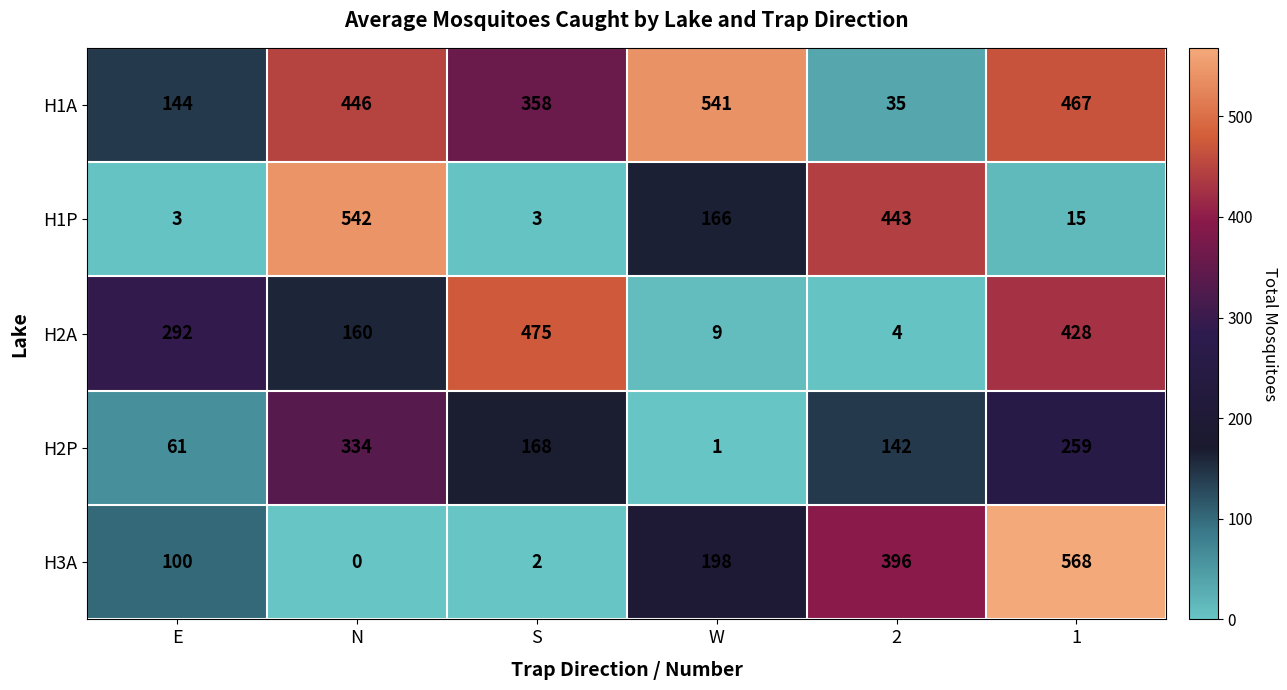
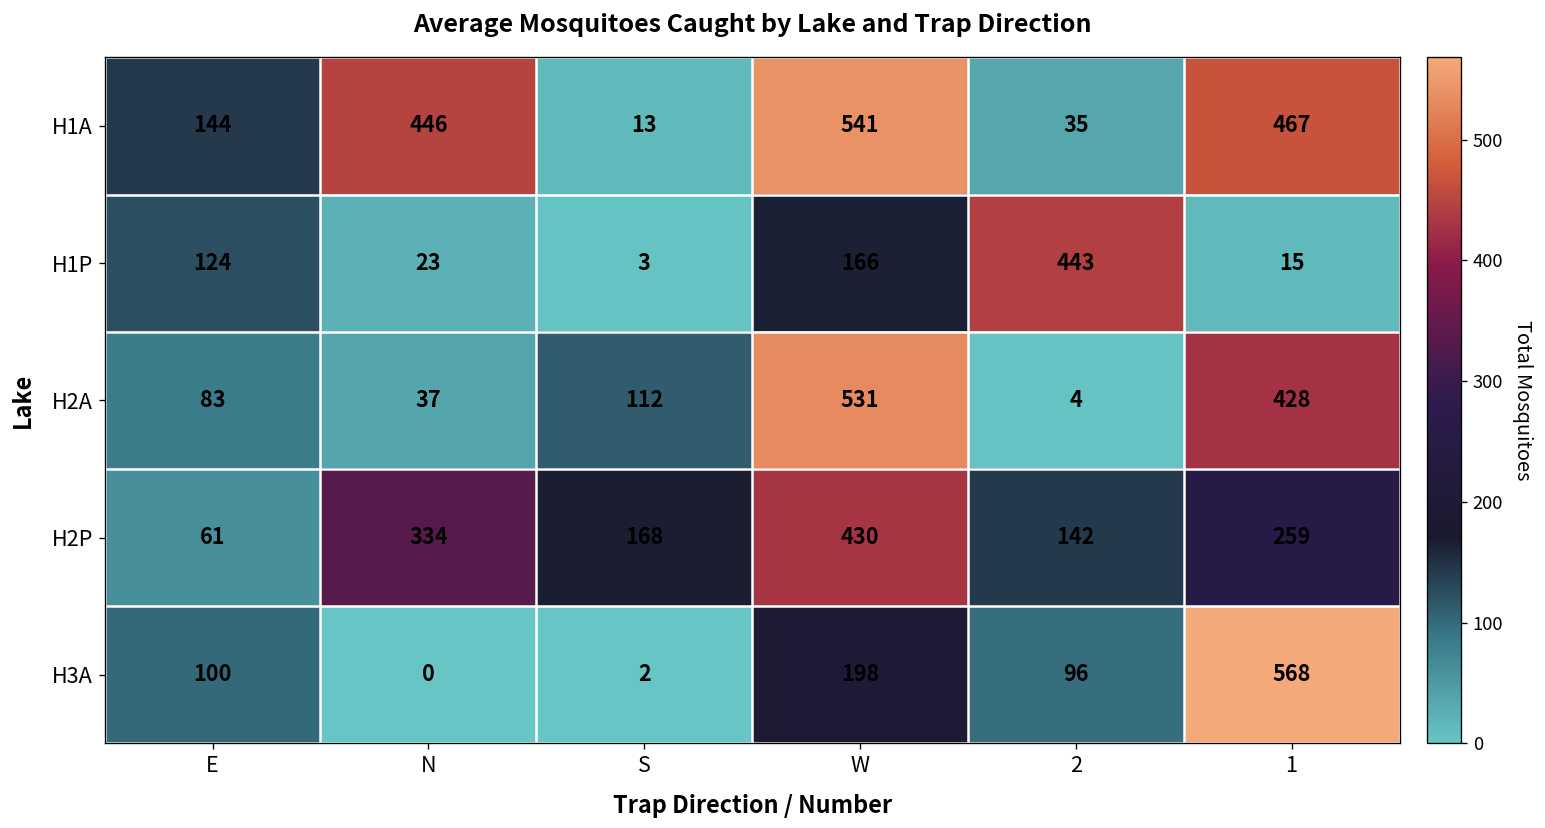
H1A, S: 358 -> 13
H1P, E: 3 -> 124
H1P, N: 542 -> 23
H2A, E: 292 -> 83
H2A, N: 160 -> 37
H2A, S: 475 -> 112
H2A, W: 9 -> 531
H2P, W: 1 -> 430
H3A, 2: 396 -> 96
